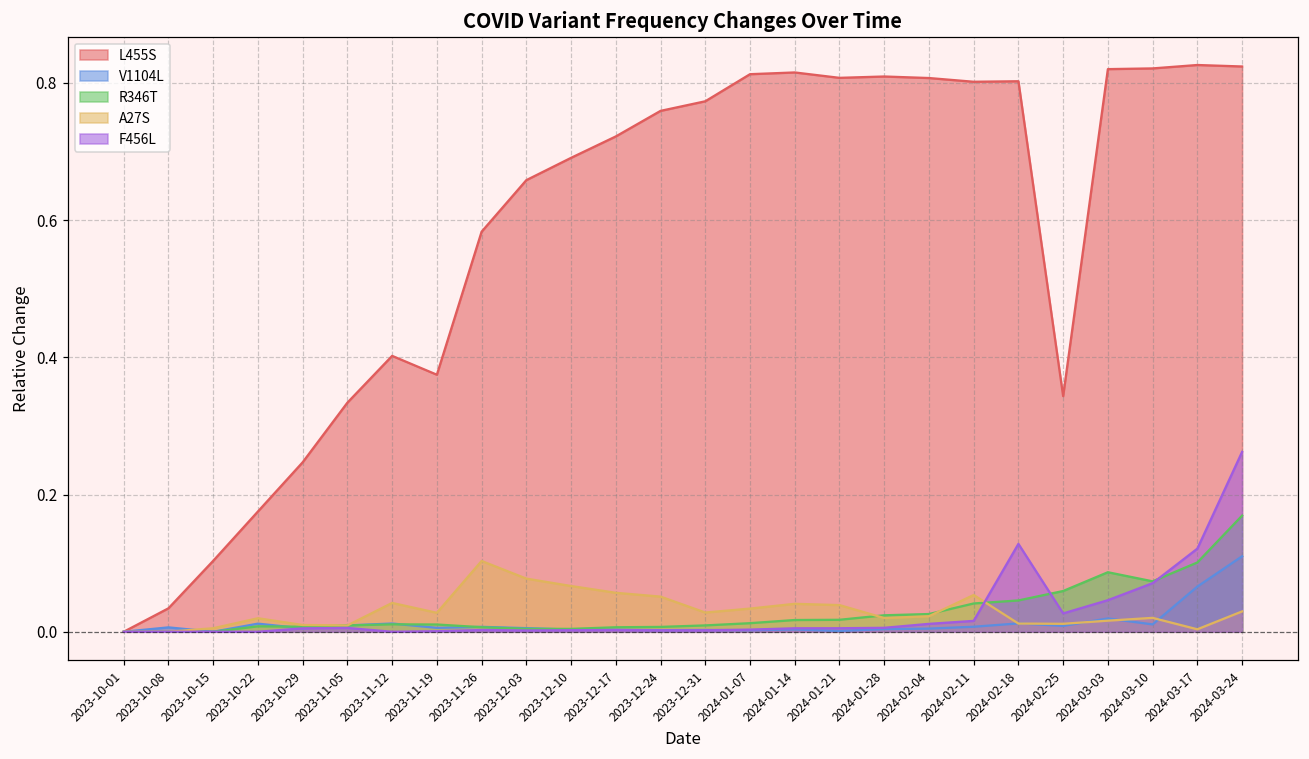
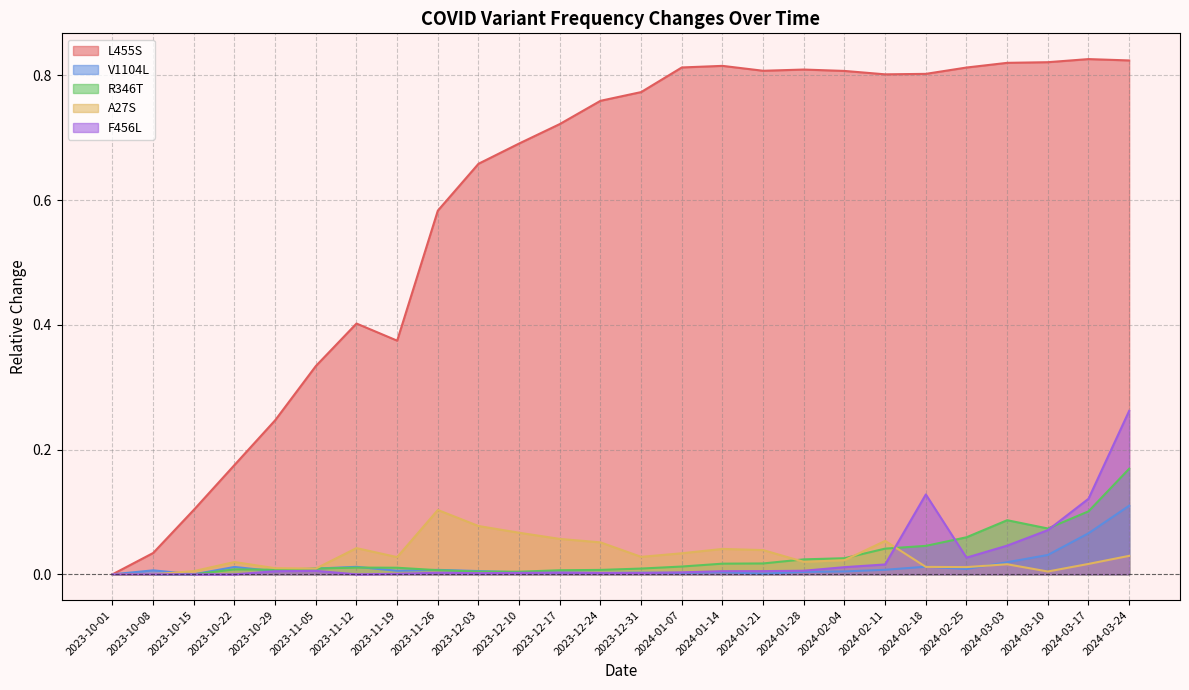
L455S, 2024-02-25: 0.34 -> 0.81
V1104L, 2024-03-10: 0.01 -> 0.03
A27S, 2024-03-10: 0.02 -> 0.00
A27S, 2024-03-17: 0.00 -> 0.02
